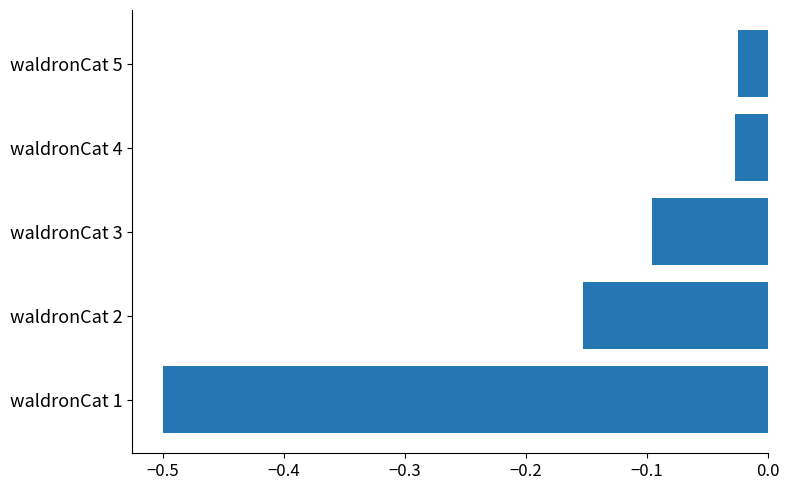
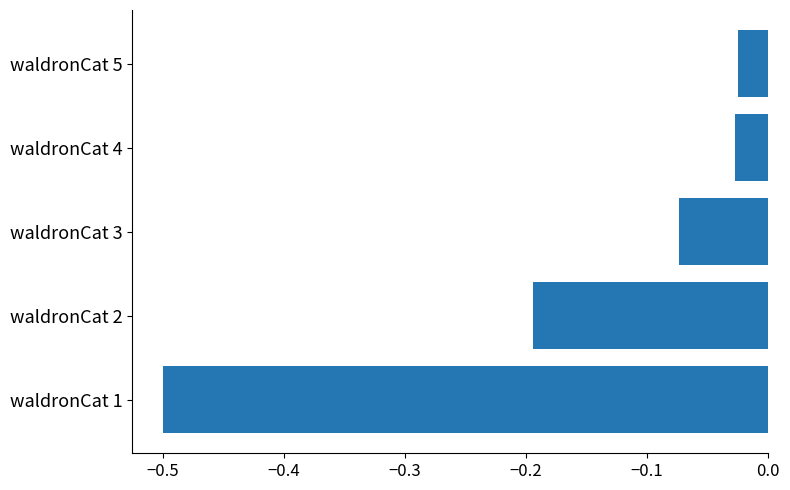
waldronCat 3: -0.096 -> -0.074
waldronCat 2: -0.153 -> -0.194
